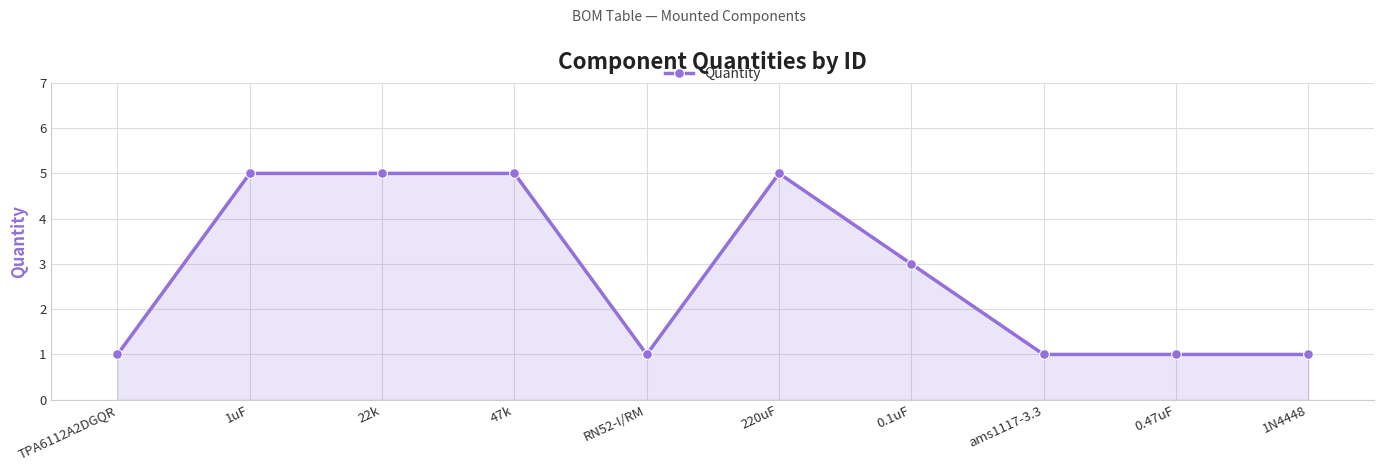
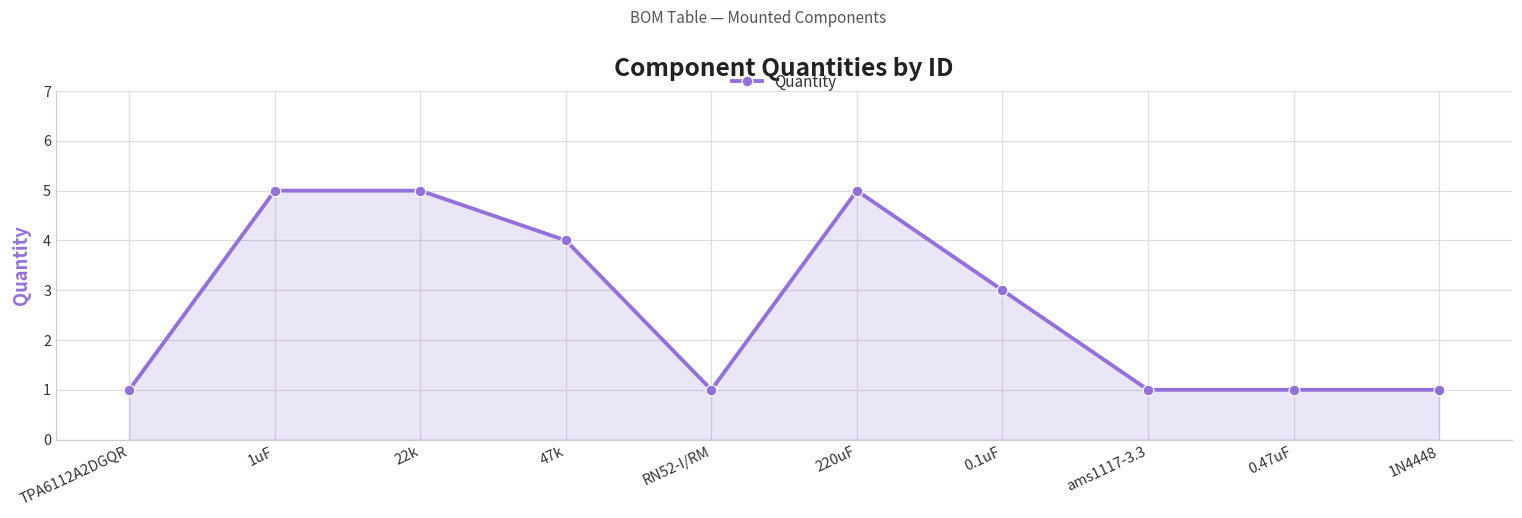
47k: 5 -> 4
